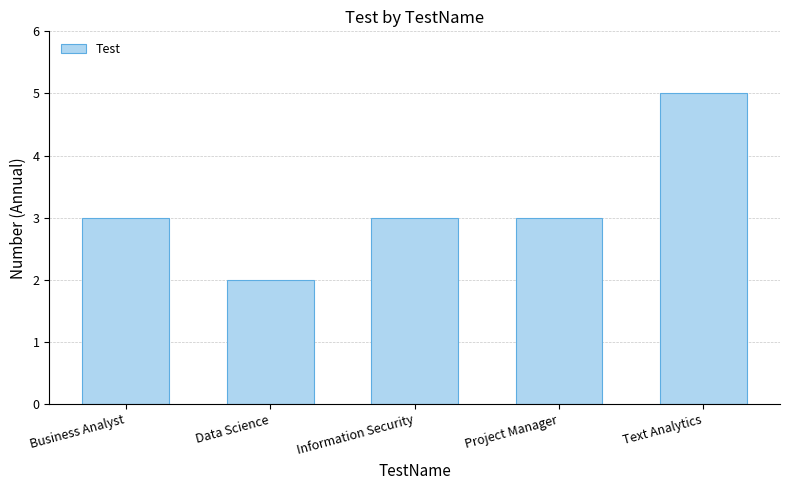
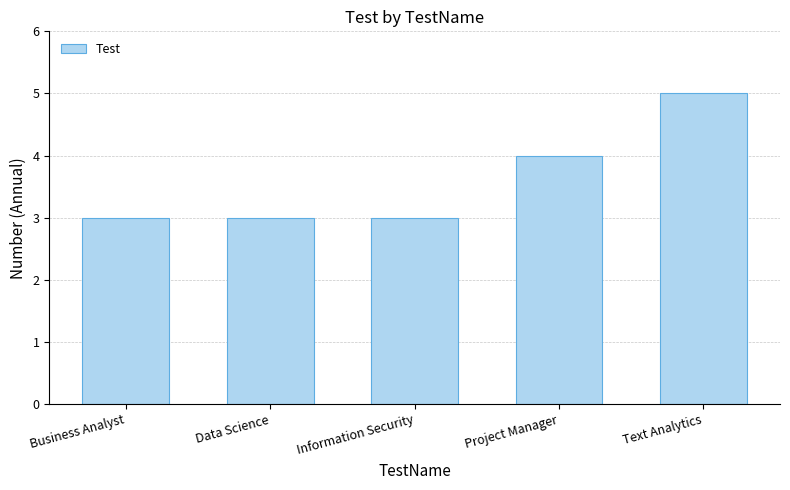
Data Science: 2 -> 3
Project Manager: 3 -> 4
